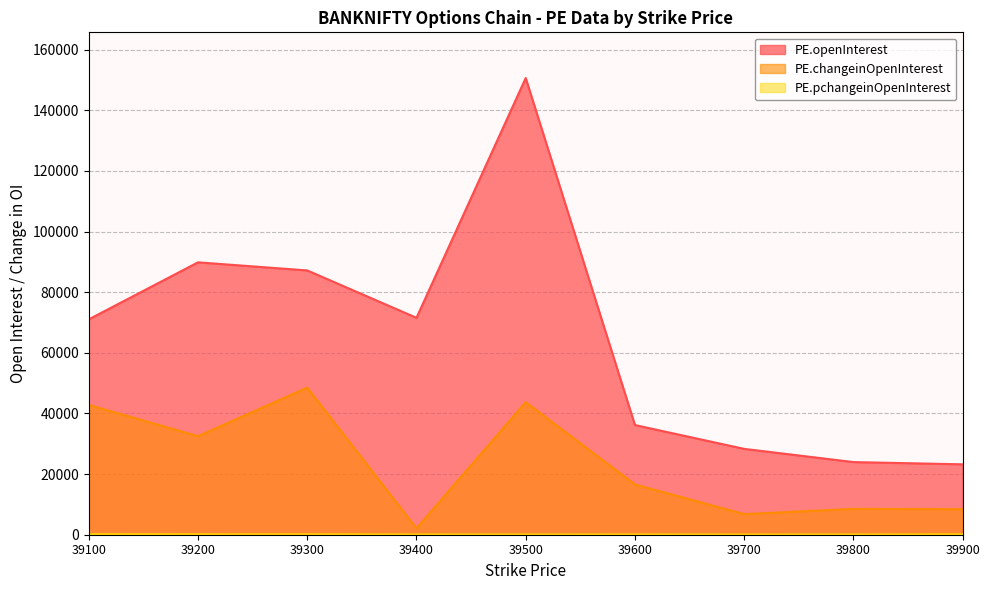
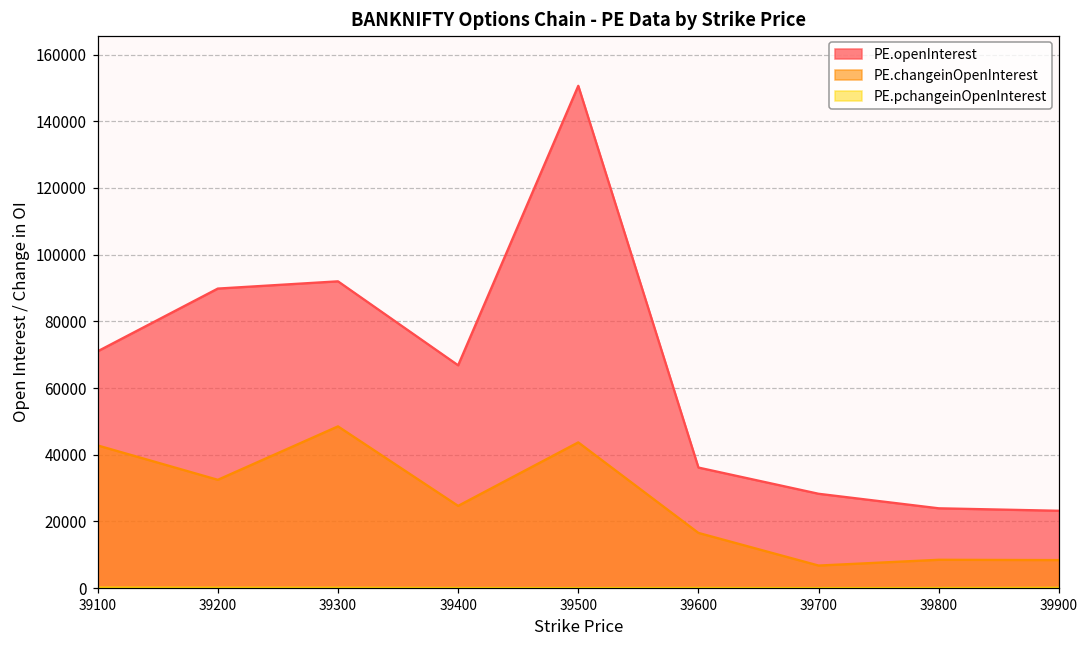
PE.openInterest, 39300: 87000 -> 92000
PE.openInterest, 39400: 72000 -> 67000
PE.changeinOpenInterest, 39400: 2000 -> 25000
